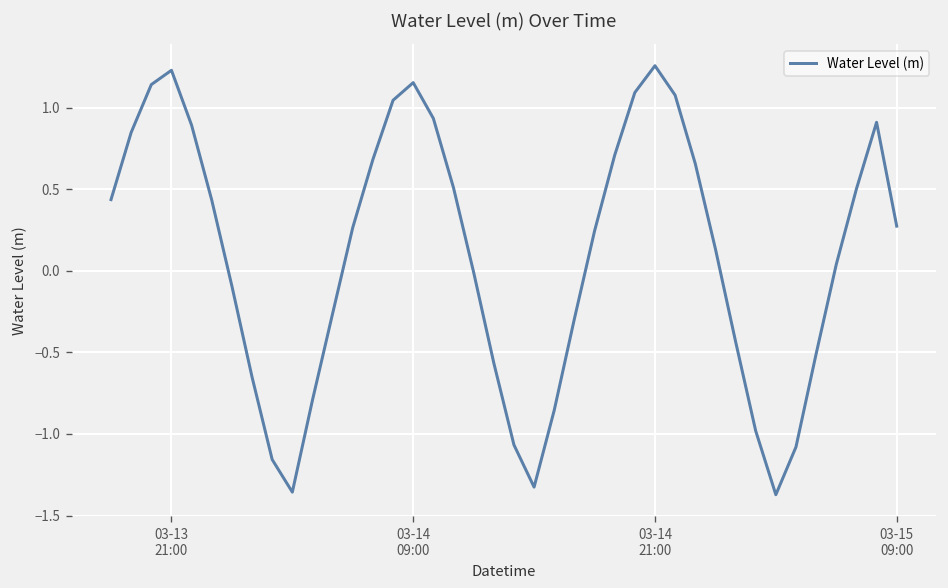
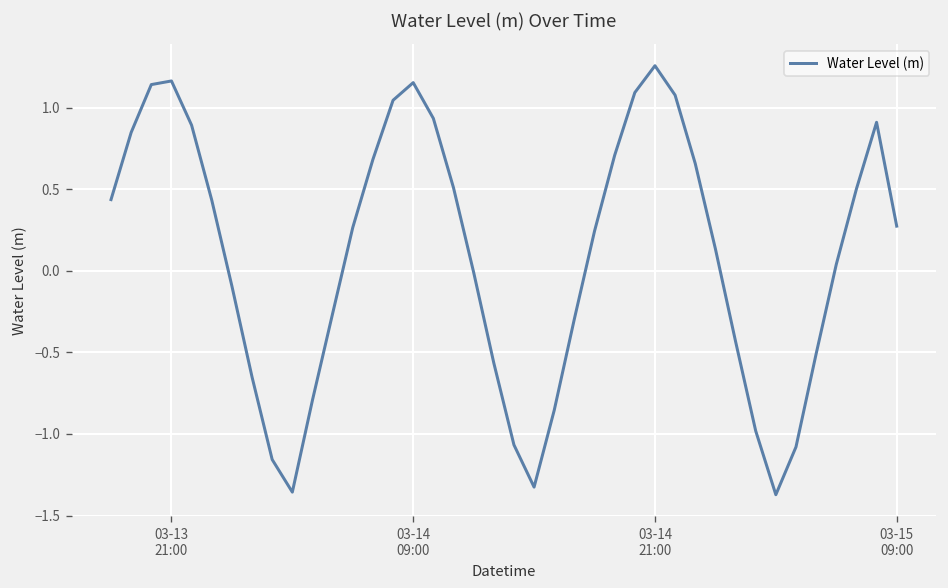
03-13 21:00: 1.23 -> 1.16
